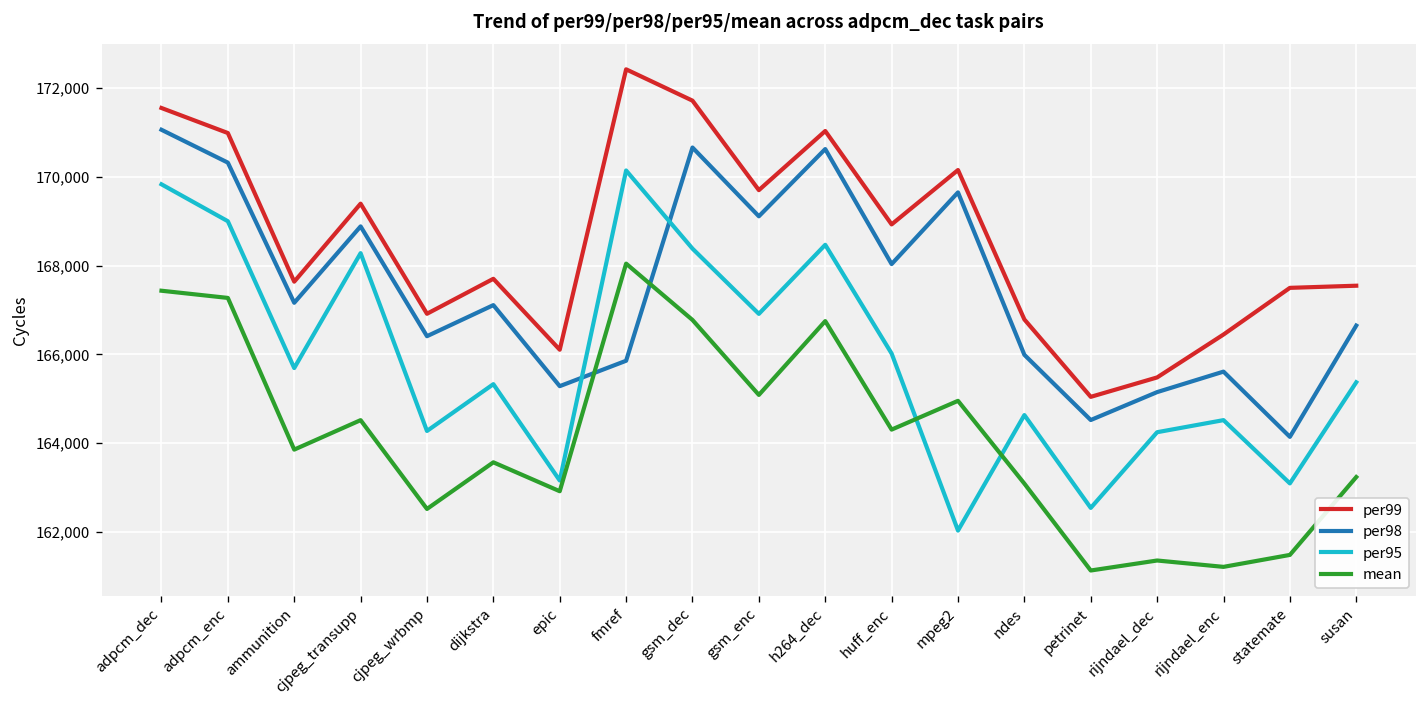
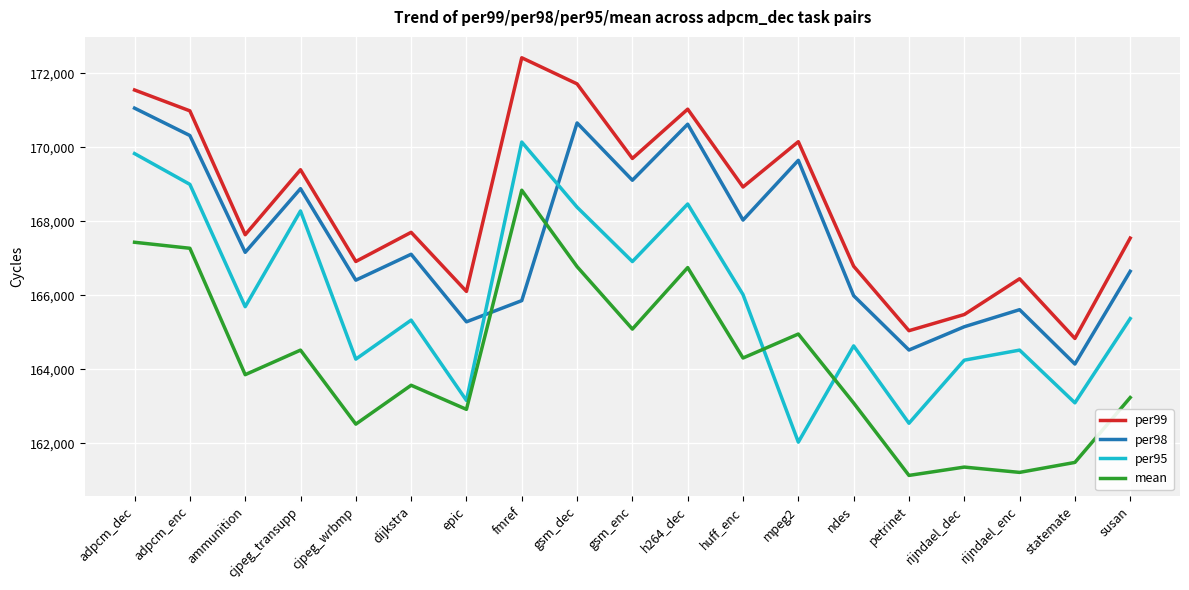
mean, fmref: 168,000 -> 168,800
per99, statemate: 167,500 -> 164,800
